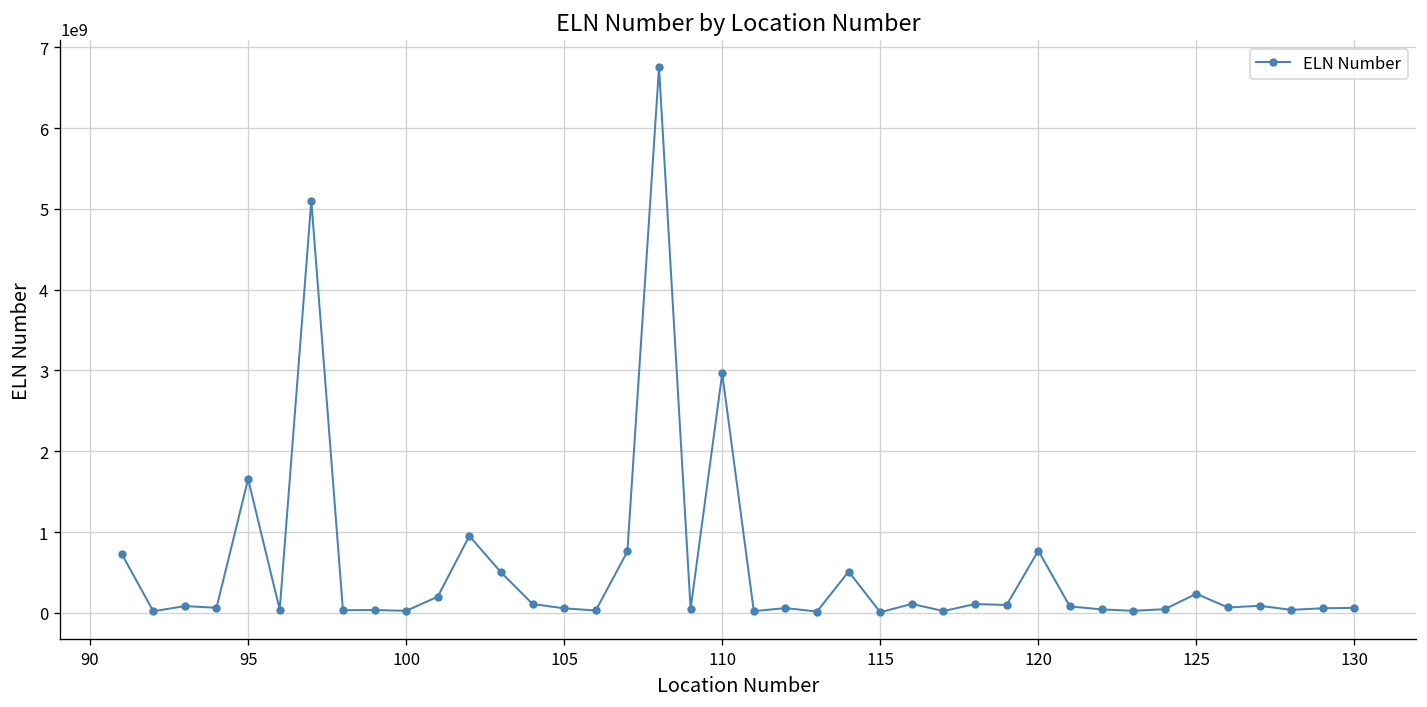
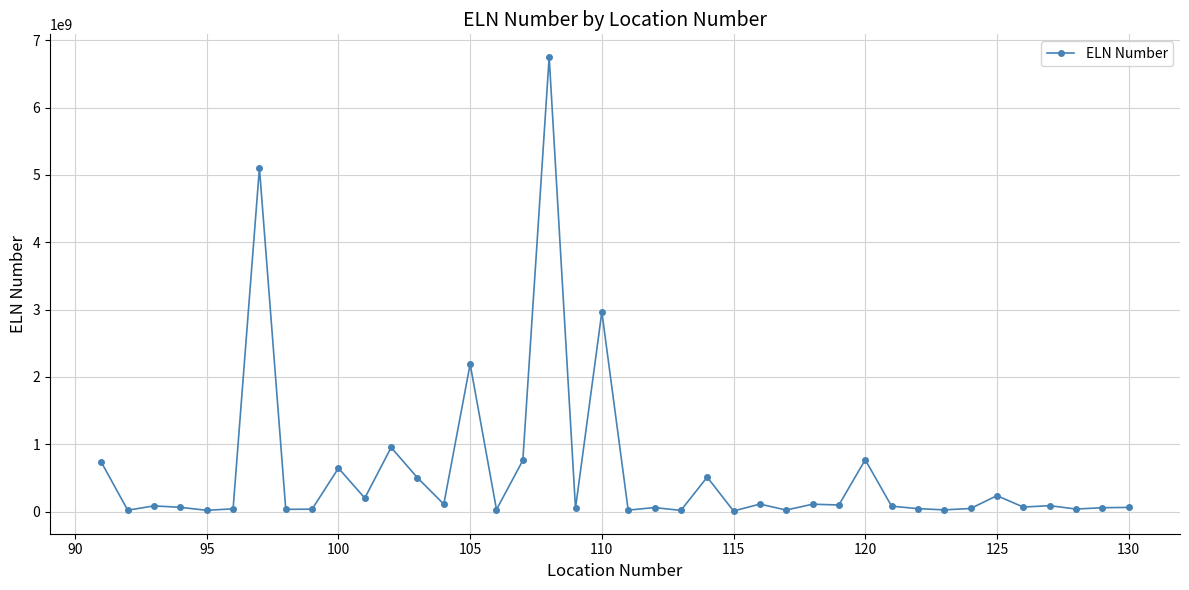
95: 1700000000 -> 0
100: 0 -> 600000000
105: 100000000 -> 2200000000
